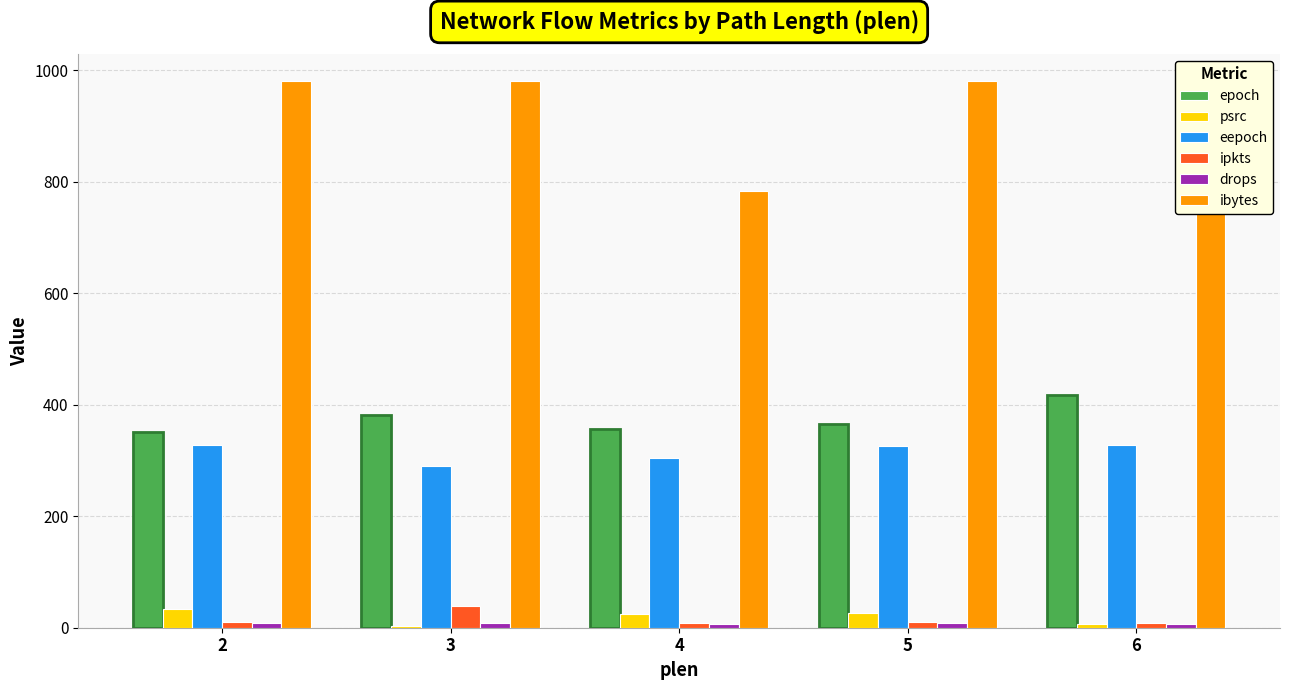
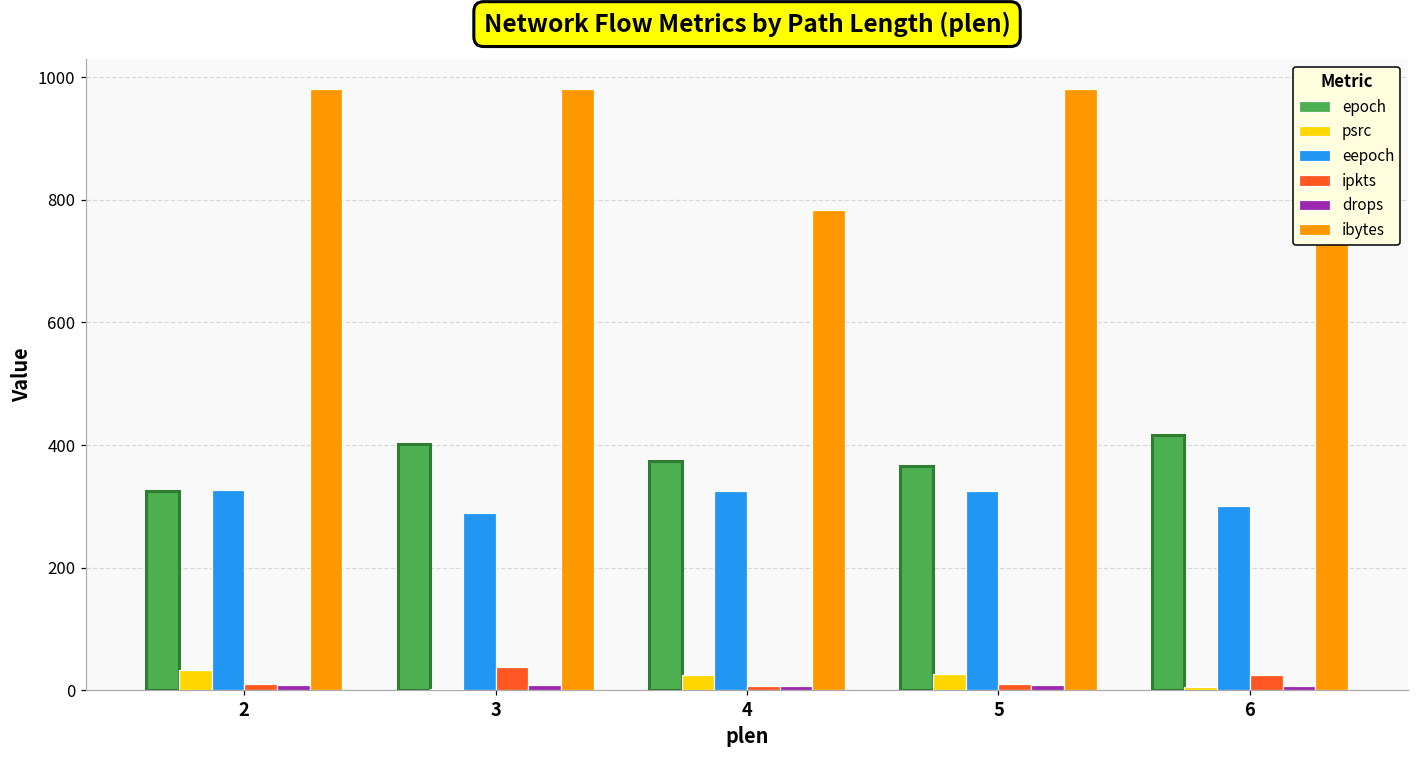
epoch, 2: 350 -> 330
epoch, 3: 380 -> 400
epoch, 4: 360 -> 370
eepoch, 4: 310 -> 330
eepoch, 6: 330 -> 300
ipkts, 6: 10 -> 30
